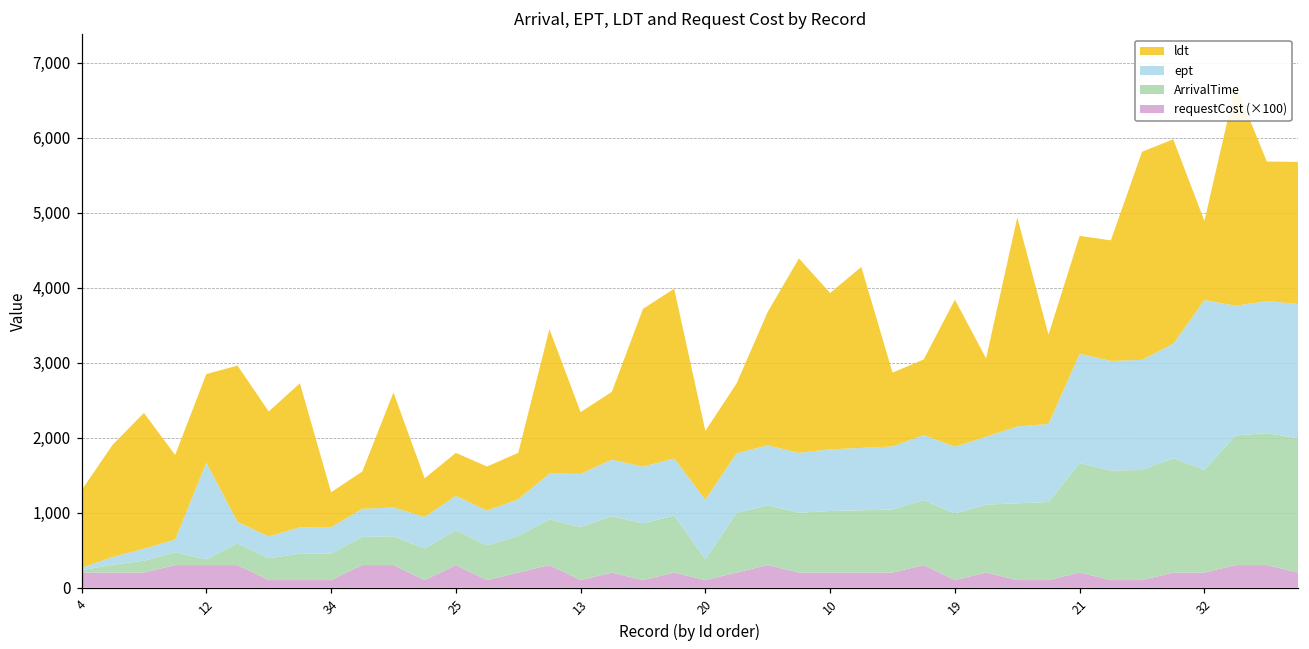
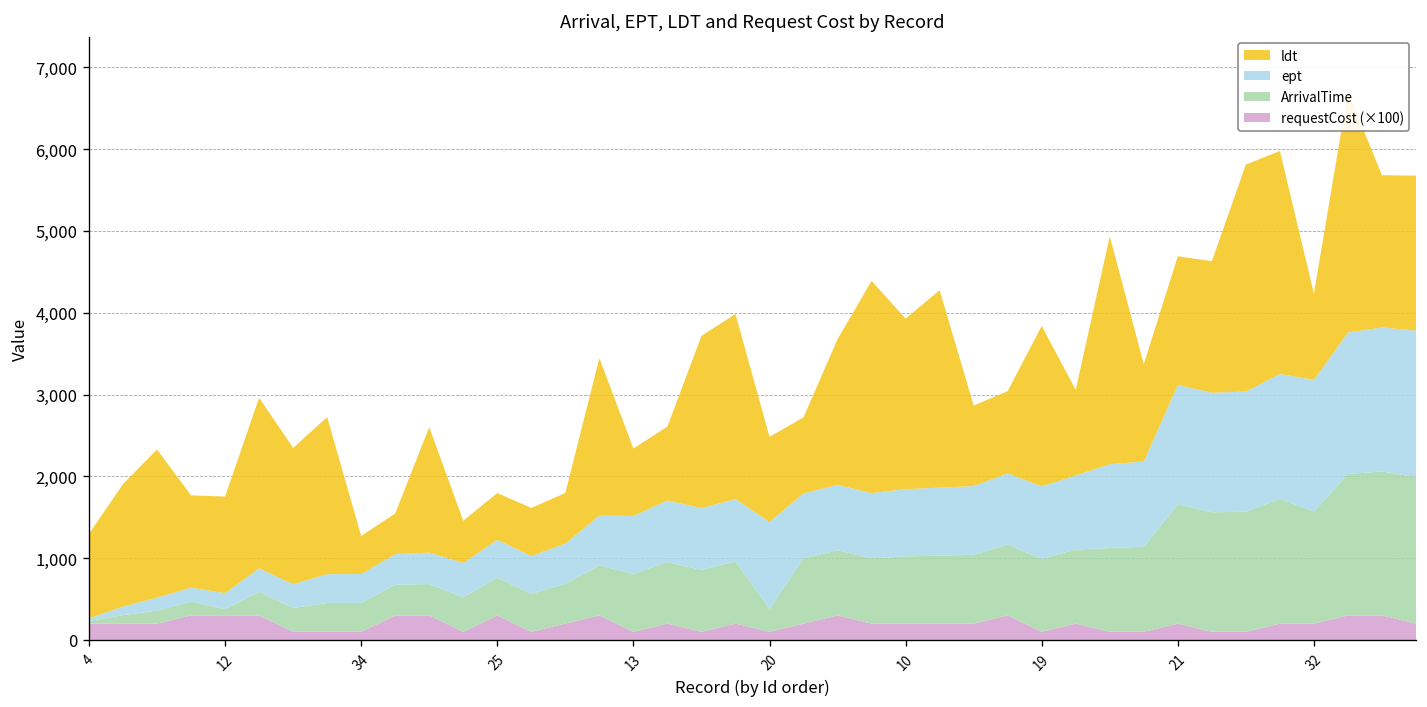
ept, 12: 1,300 -> 200
ept, 20: 800 -> 1,100
ldt, 20: 900 -> 1,000
ept, 32: 2,300 -> 1,600
